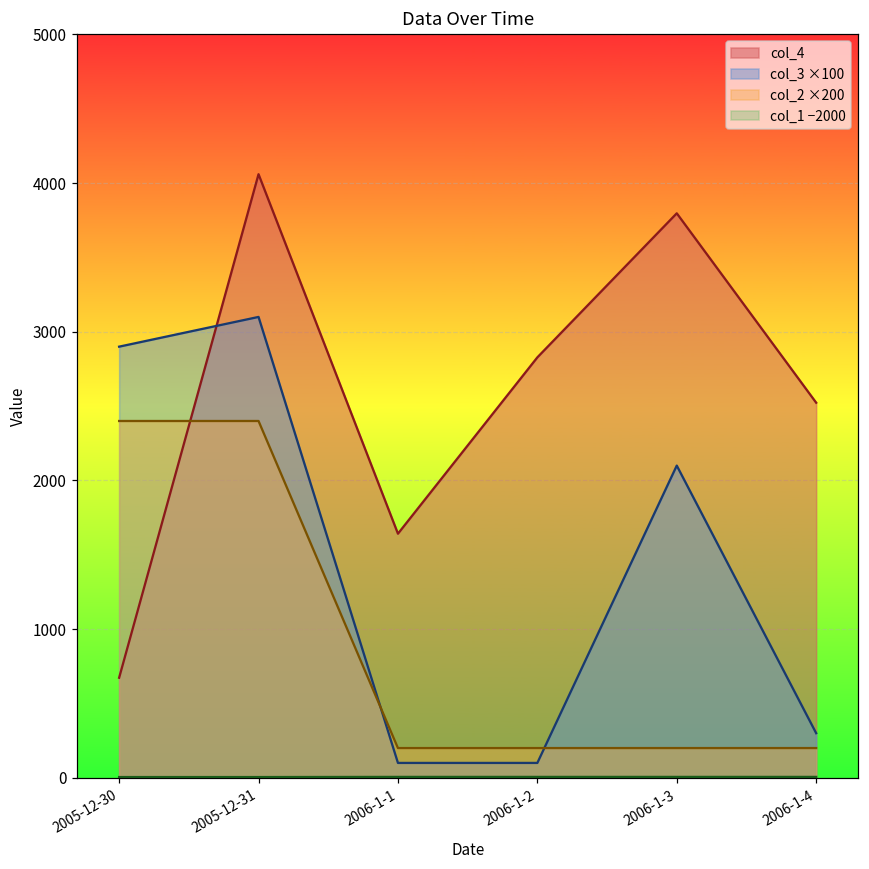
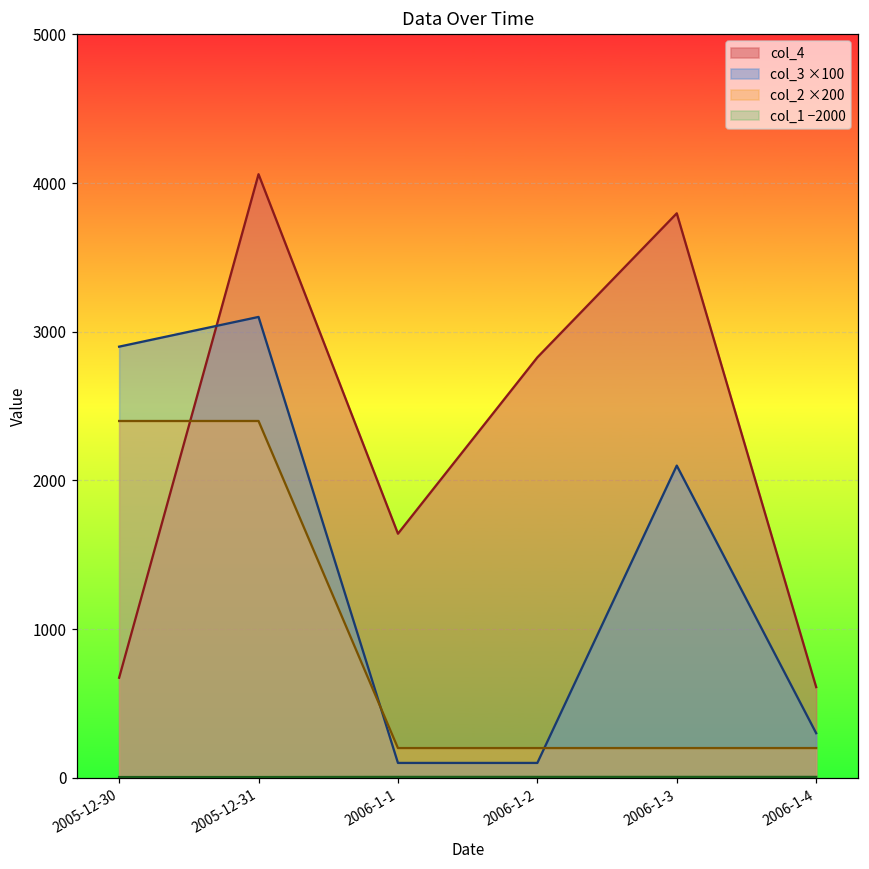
col_4, 2006-1-4: 2520 -> 610
